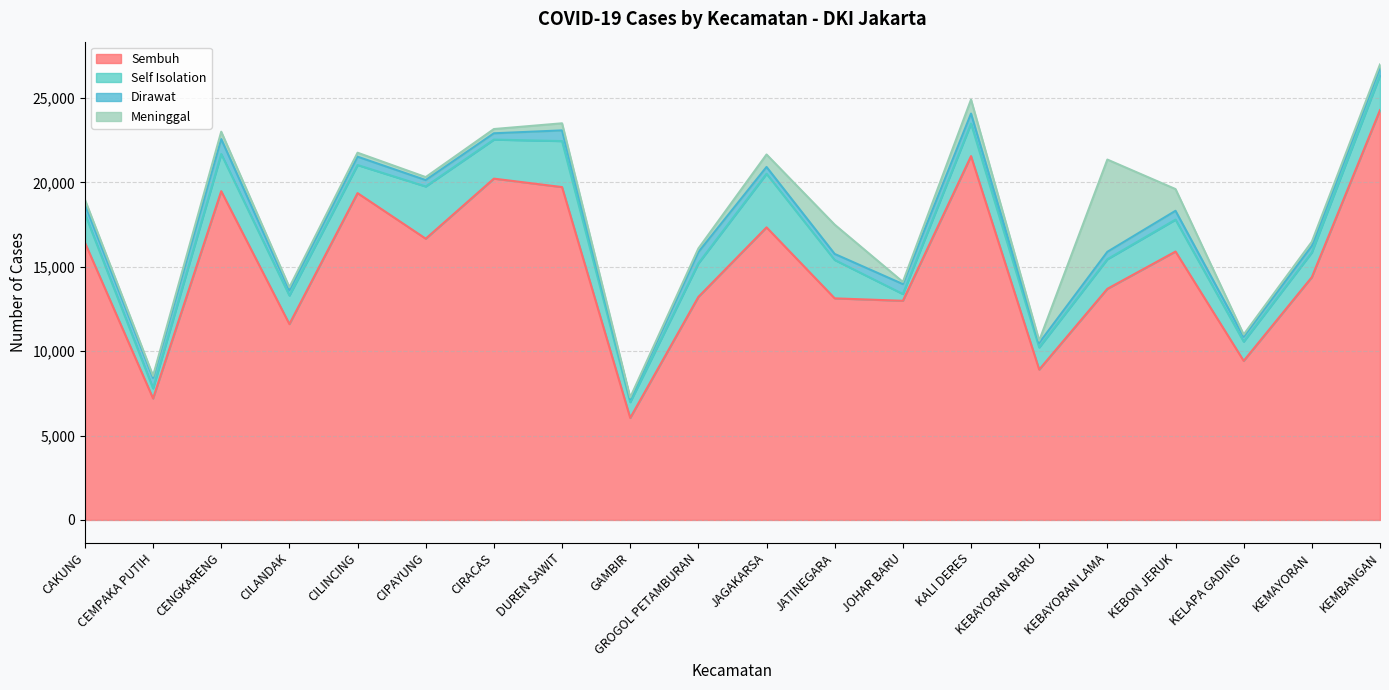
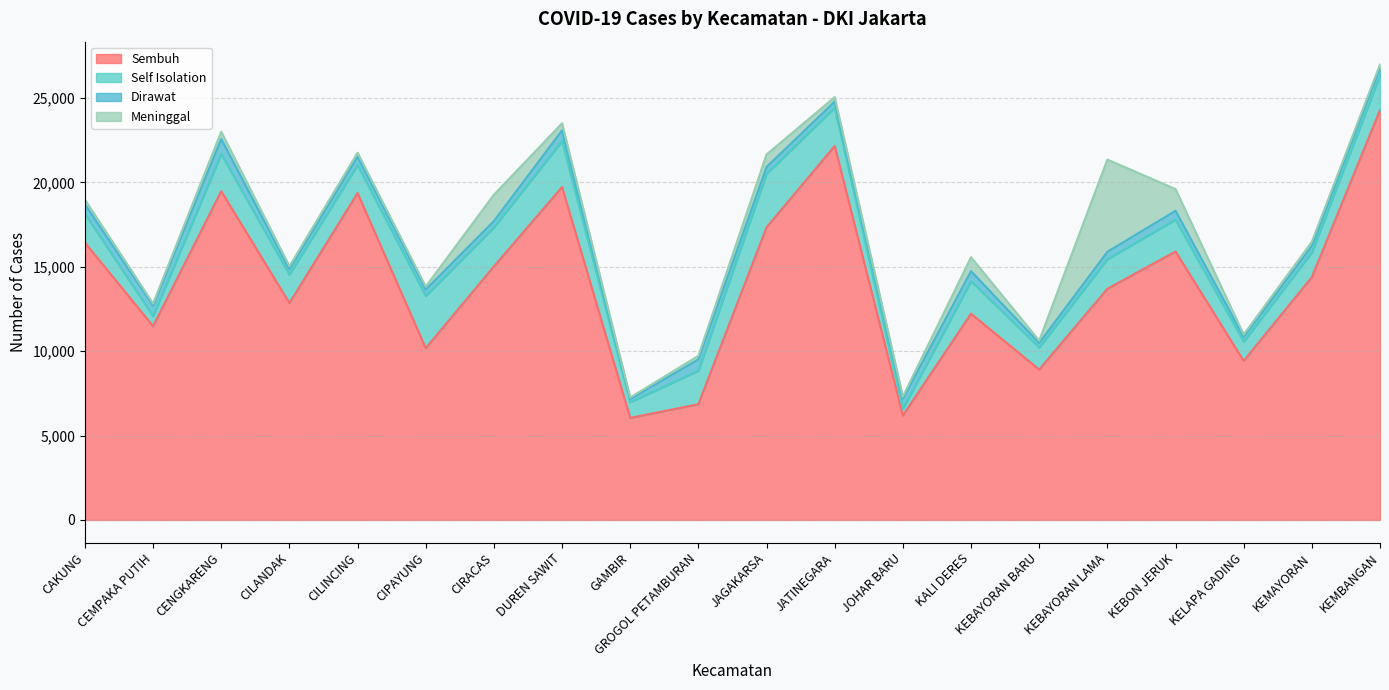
Sembuh, CEMPAKA PUTIH: 7,200 -> 11,500
Sembuh, CILANDAK: 11,600 -> 12,800
Sembuh, CIPAYUNG: 16,700 -> 10,200
Sembuh, CIRACAS: 20,200 -> 15,000
Meninggal, CIRACAS: 300 -> 1,600
Sembuh, GROGOL PETAMBURAN: 13,200 -> 6,900
Sembuh, JATINEGARA: 13,100 -> 22,200
Meninggal, JATINEGARA: 1,700 -> 300
Sembuh, JOHAR BARU: 13,000 -> 6,200
Sembuh, KALI DERES: 21,600 -> 12,200
